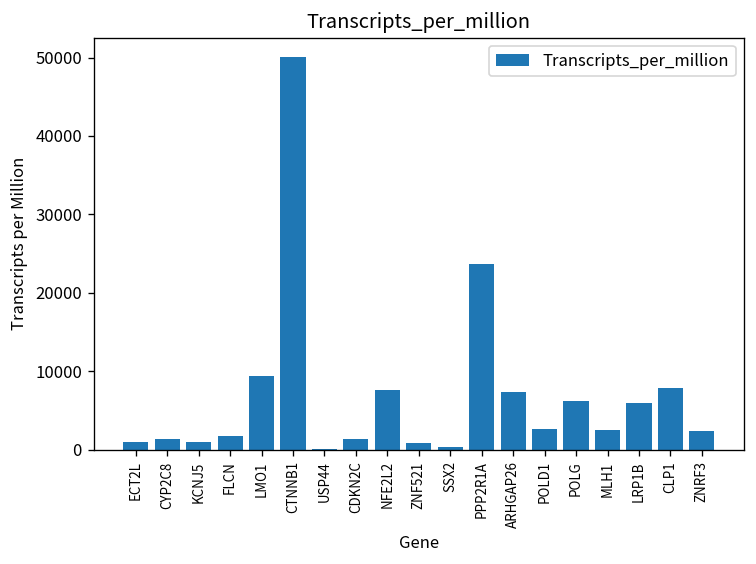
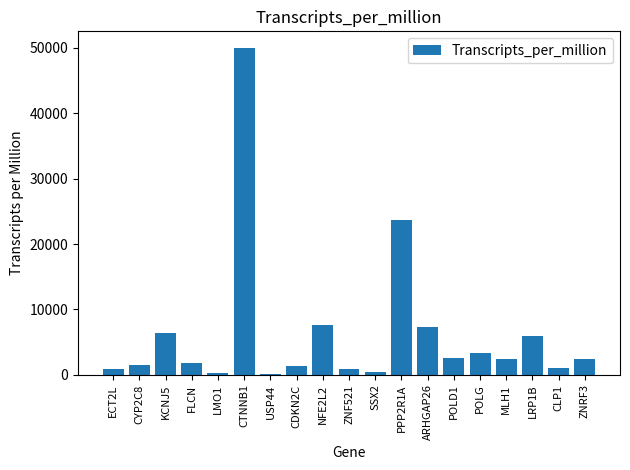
KCNJ5: 1000 -> 6000
LMO1: 9000 -> 0
POLG: 6000 -> 3000
CLP1: 8000 -> 1000
